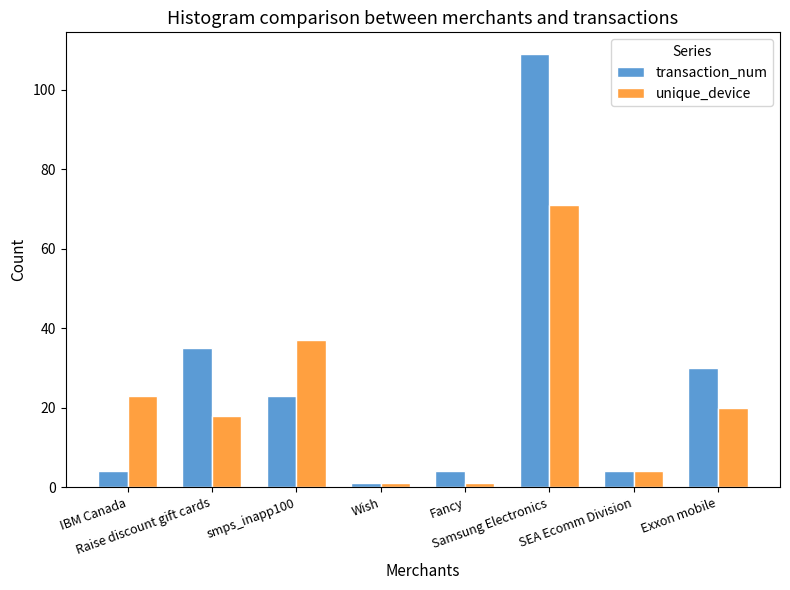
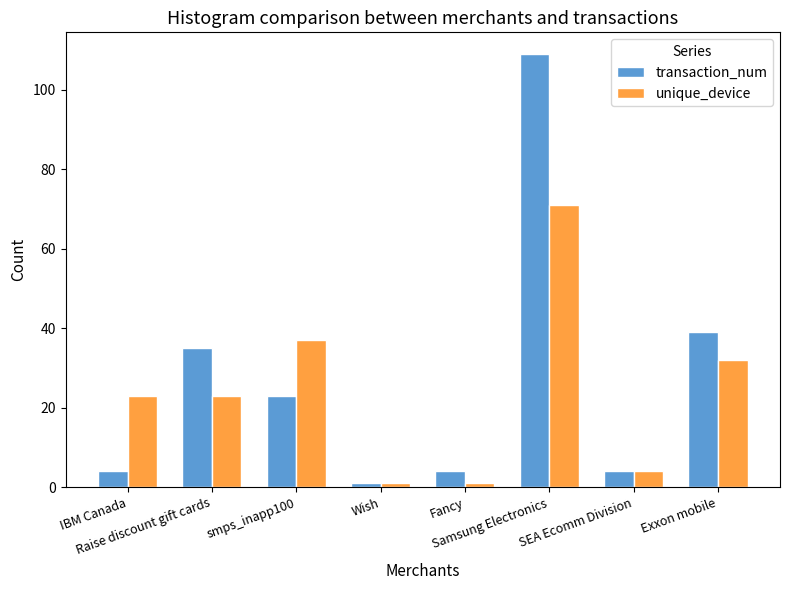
unique_device, Raise discount gift cards: 18 -> 23
transaction_num, Exxon mobile: 30 -> 39
unique_device, Exxon mobile: 20 -> 32
